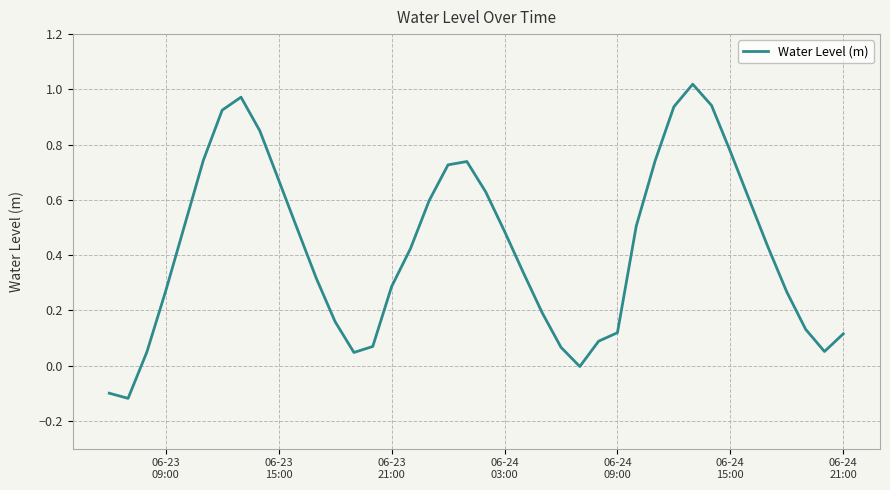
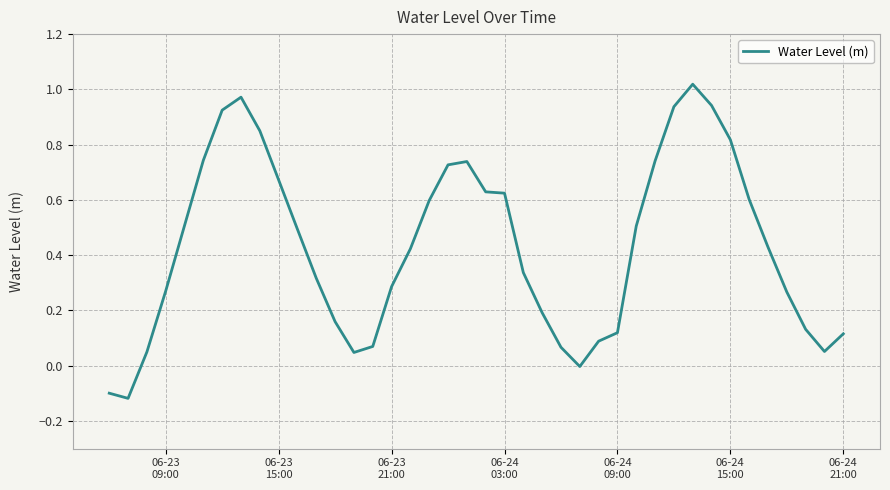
06-24 03:00: 0.49 -> 0.62
06-24 15:00: 0.78 -> 0.82
